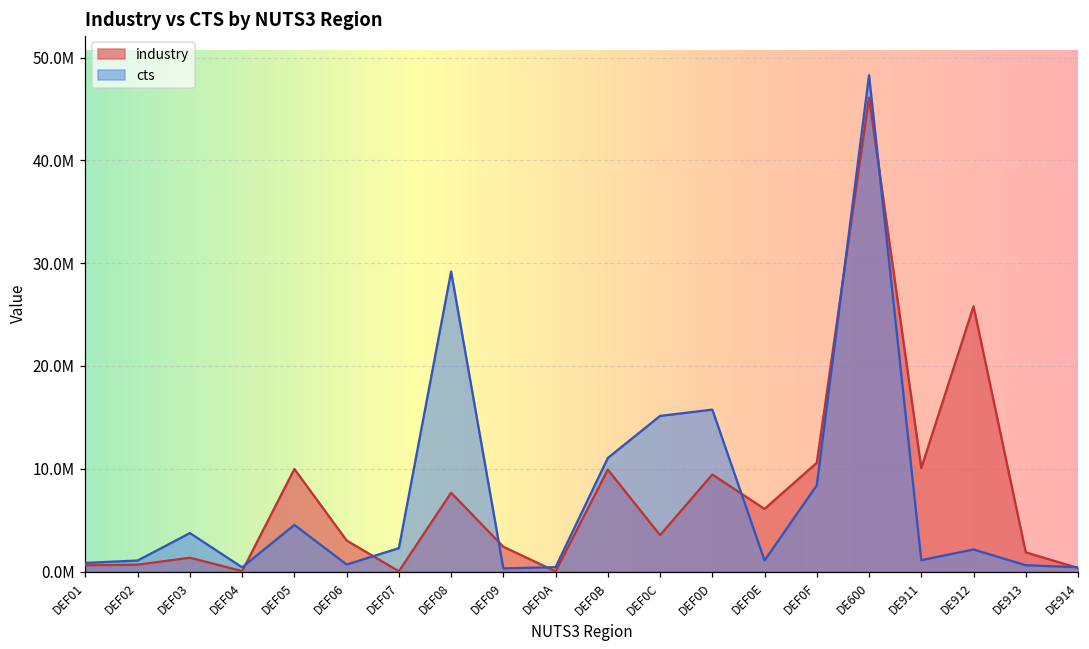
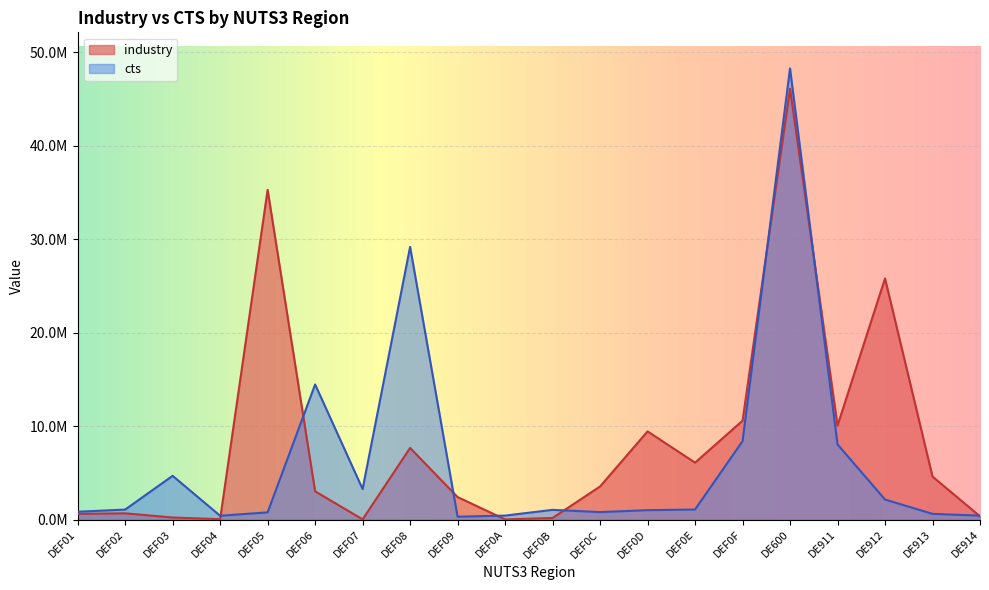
industry, DEF03: 1000000 -> 0
cts, DEF03: 4000000 -> 5000000
industry, DEF05: 10000000 -> 35000000
cts, DEF05: 5000000 -> 1000000
cts, DEF06: 1000000 -> 14000000
cts, DEF07: 2000000 -> 3000000
industry, DEF0B: 10000000 -> 0
cts, DEF0B: 11000000 -> 1000000
cts, DEF0C: 15000000 -> 1000000
cts, DEF0D: 16000000 -> 1000000
cts, DE911: 1000000 -> 8000000
industry, DE913: 2000000 -> 5000000
